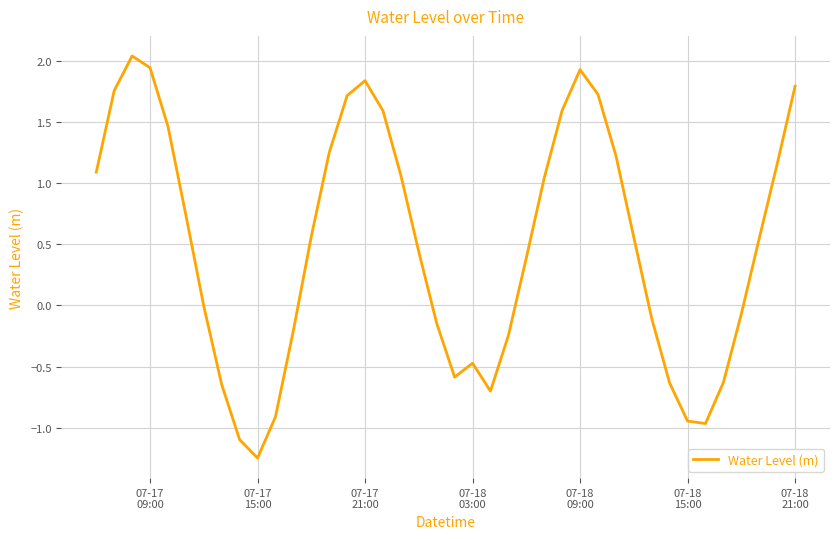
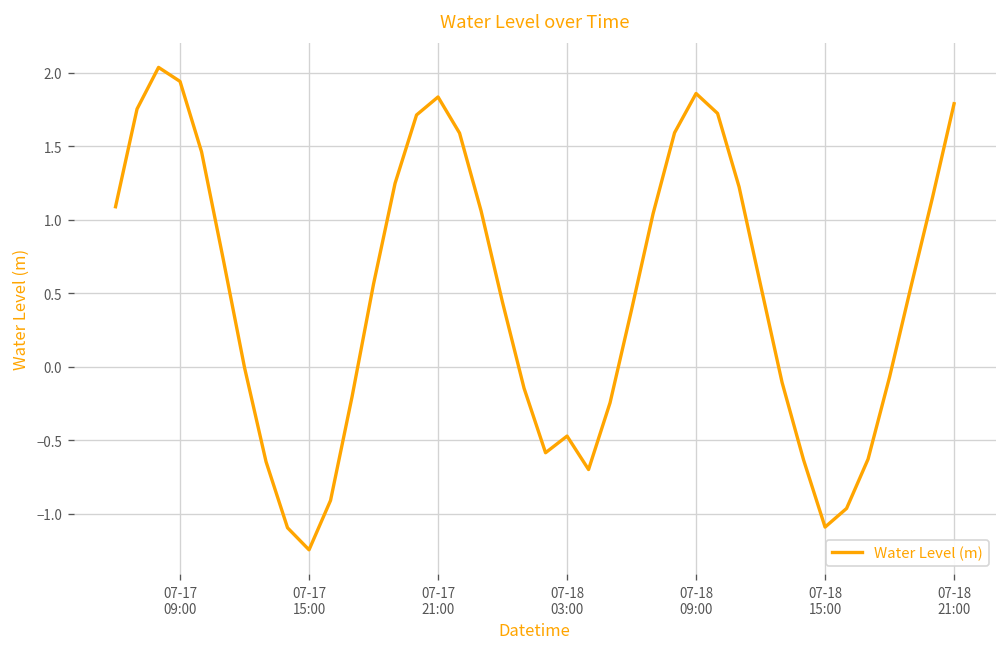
07-18 09:00: 1.93 -> 1.86
07-18 15:00: -0.94 -> -1.09
